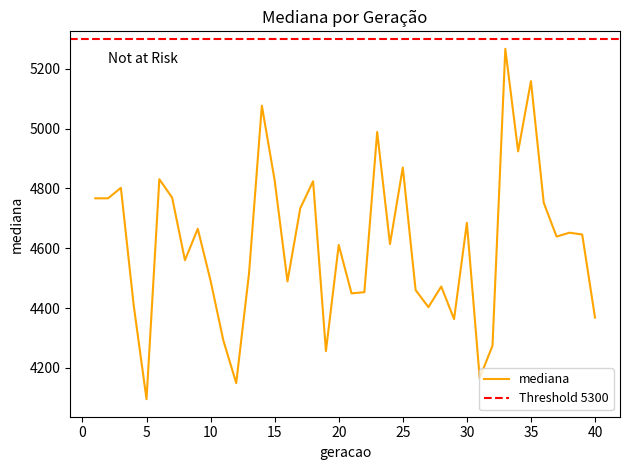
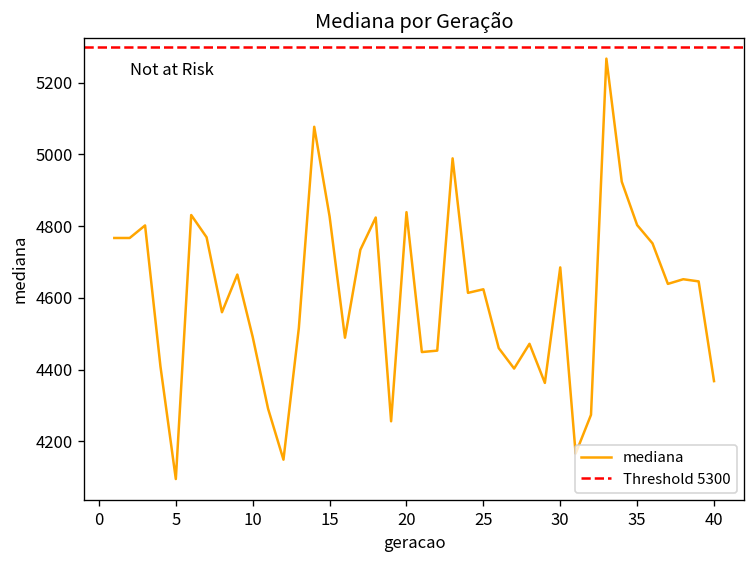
20: 4610 -> 4840
25: 4870 -> 4620
35: 5160 -> 4800
